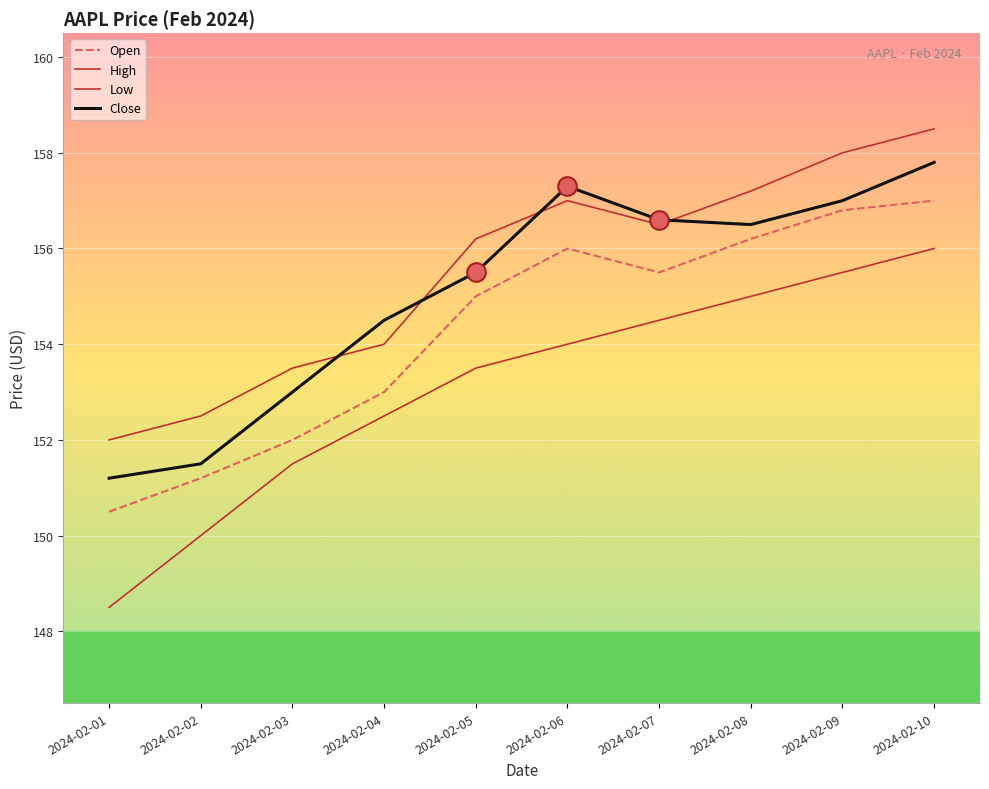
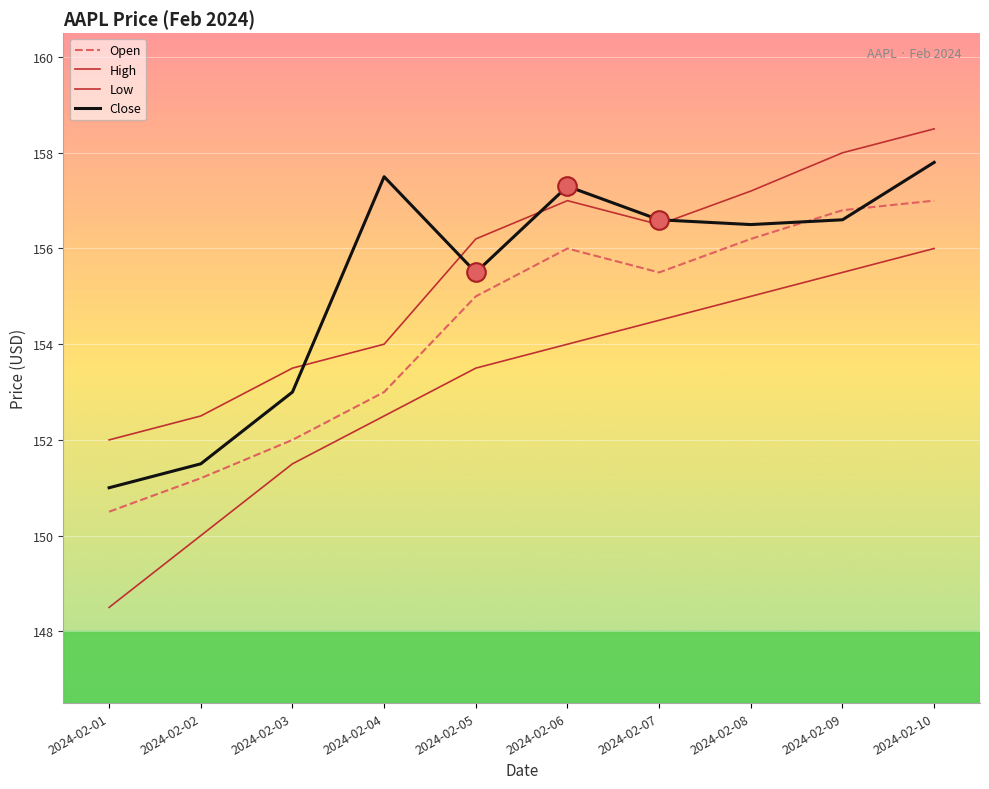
Close, 2024-02-01: 151.2 -> 151.0
Close, 2024-02-04: 154.5 -> 157.5
Close, 2024-02-09: 157.0 -> 156.6
